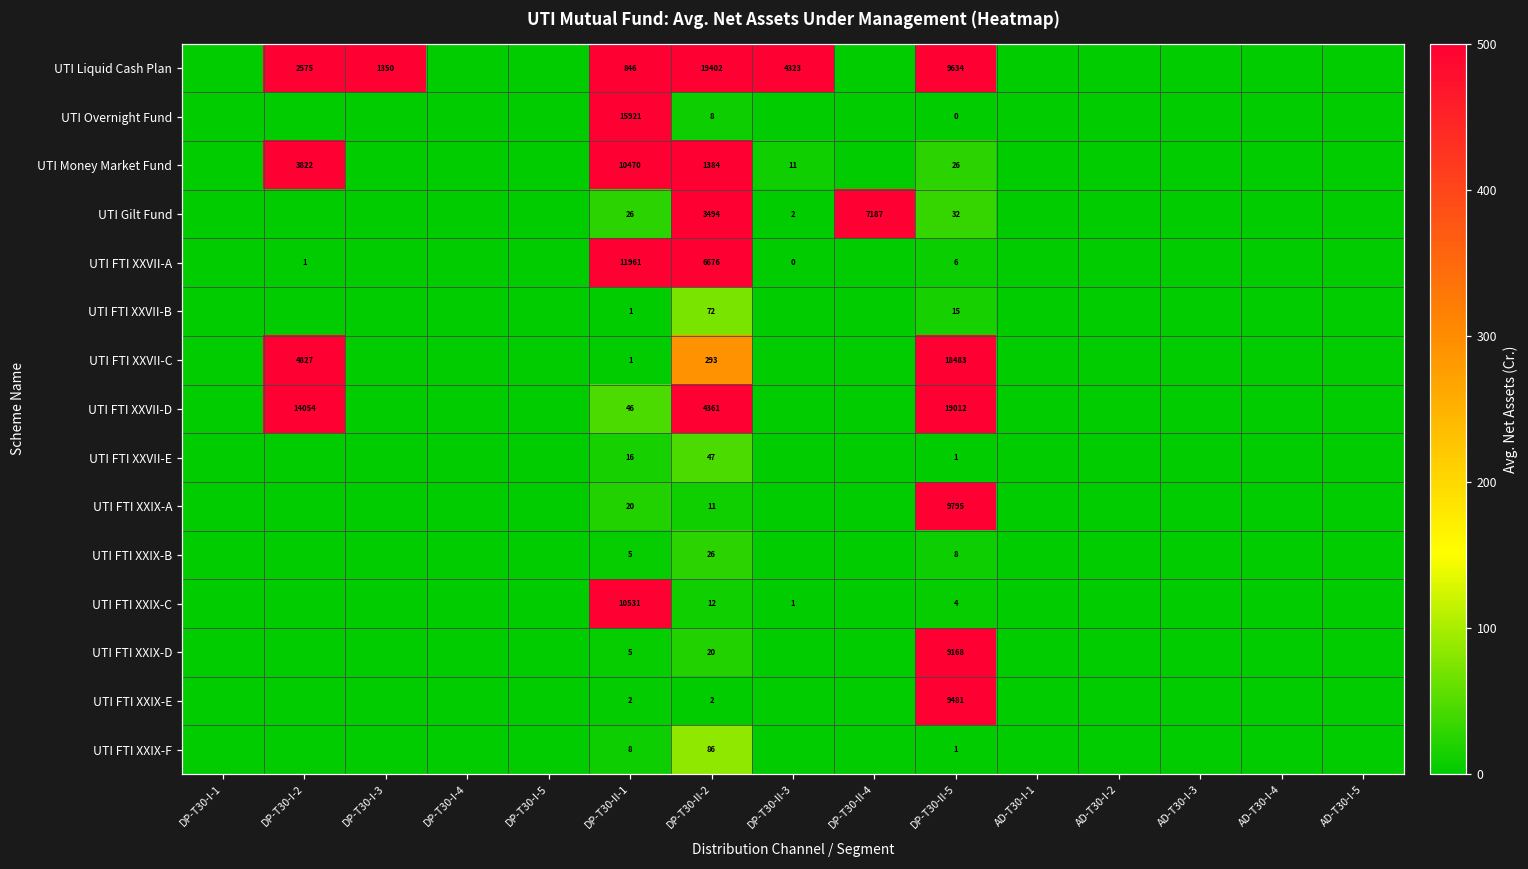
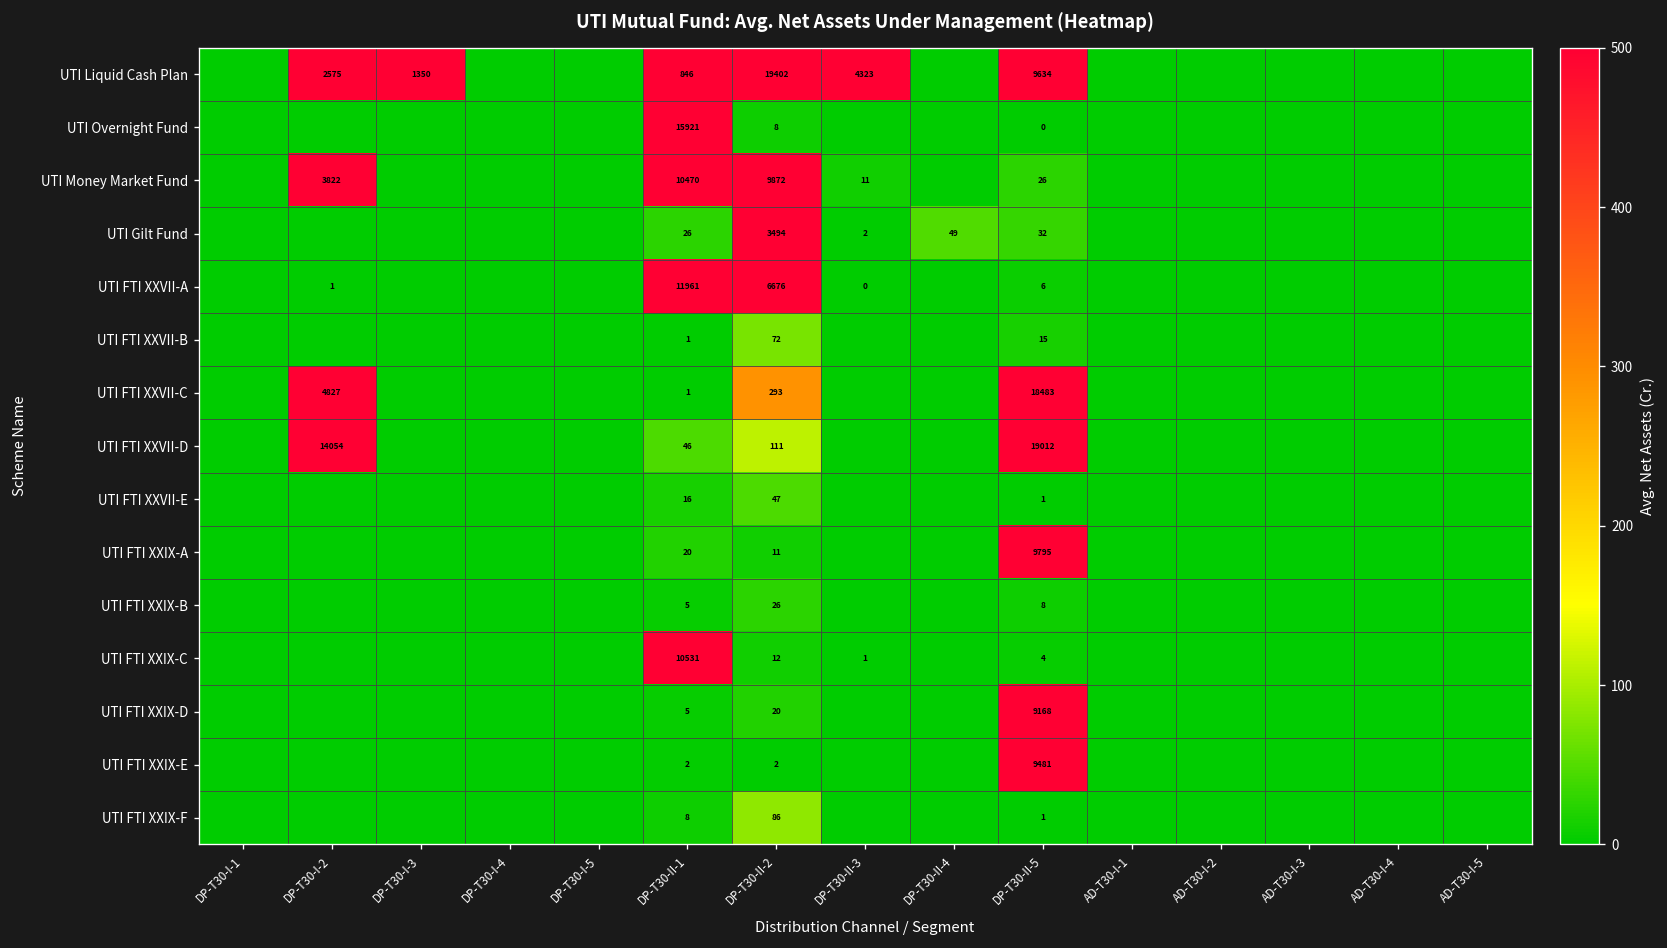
UTI Money Market Fund, DP-T30-II-2: 1384 -> 9872
UTI Gilt Fund, DP-T30-II-4: 7187 -> 49
UTI FTI XXVII-D, DP-T30-II-2: 4361 -> 111
